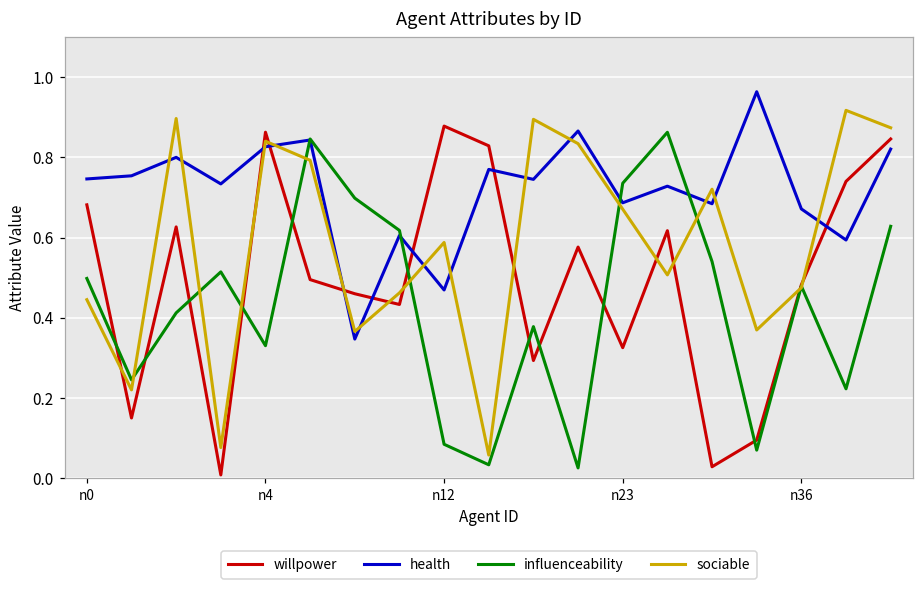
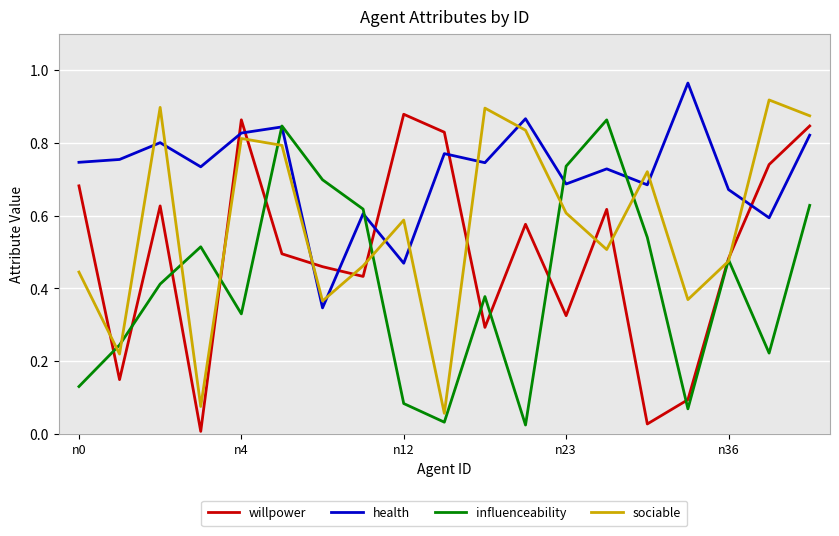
influenceability, n0: 0.50 -> 0.13
sociable, n4: 0.84 -> 0.81
sociable, n23: 0.67 -> 0.61
